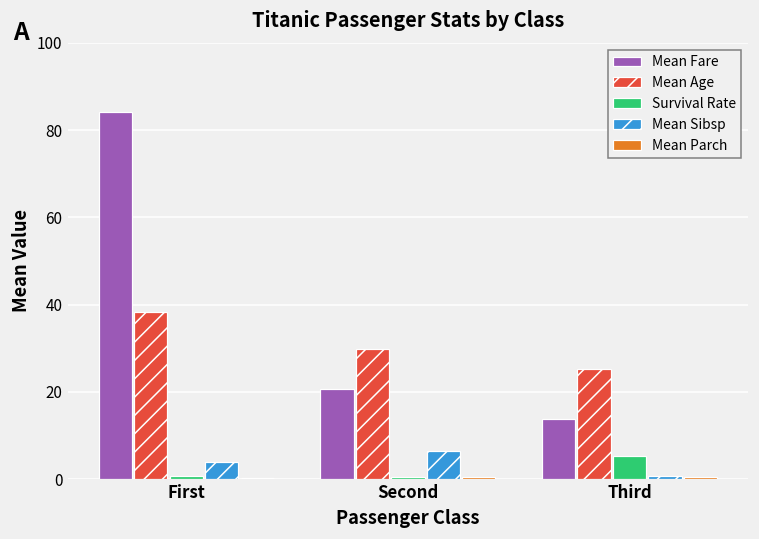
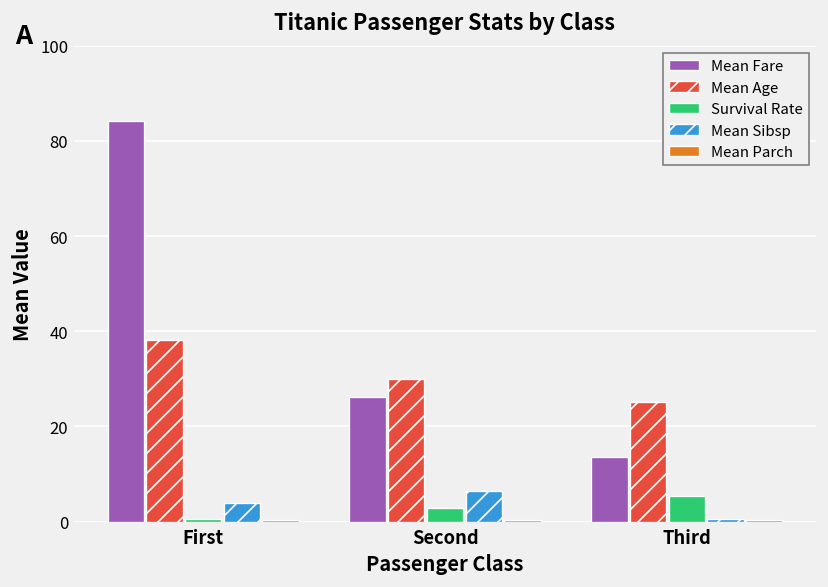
Mean Fare, Second: 21 -> 26
Survival Rate, Second: 0 -> 3
